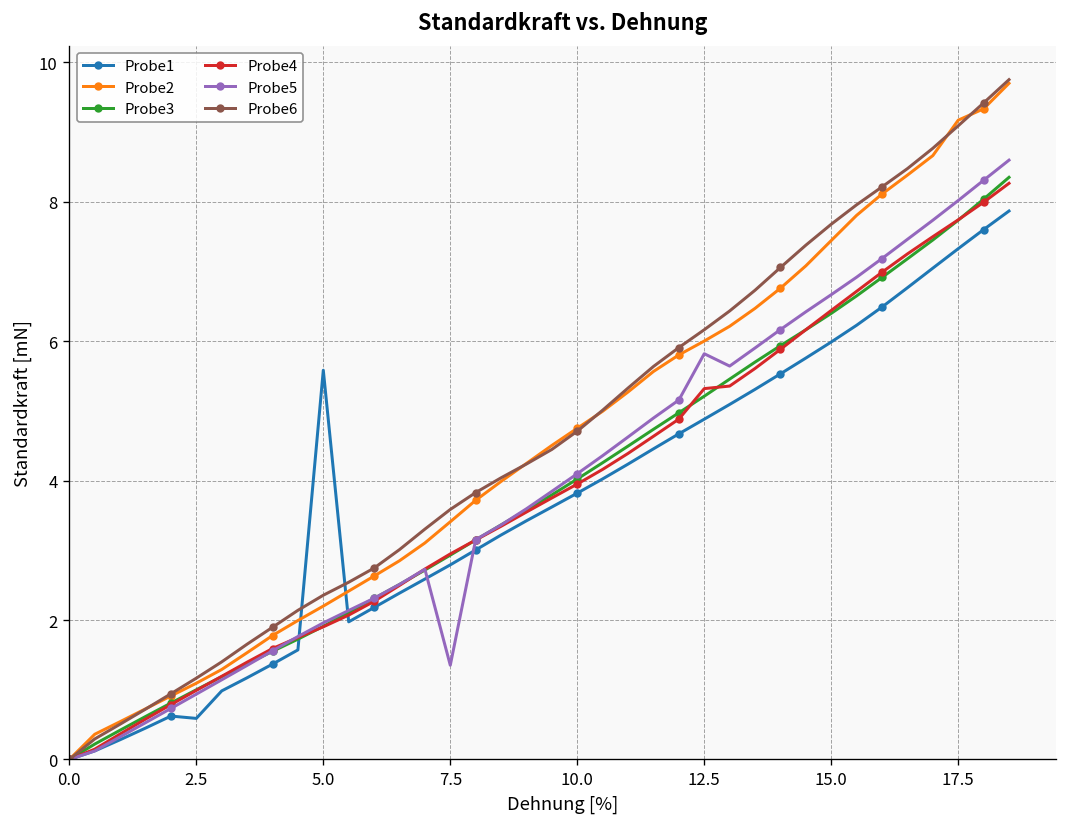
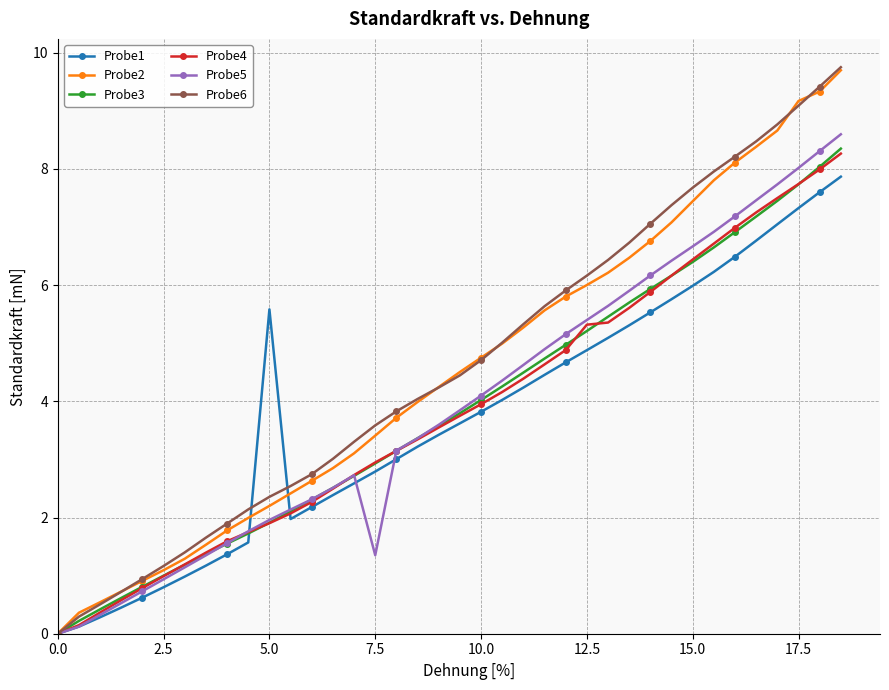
Probe1, 2.5: 0.6 -> 0.8
Probe5, 12.5: 5.8 -> 5.4
